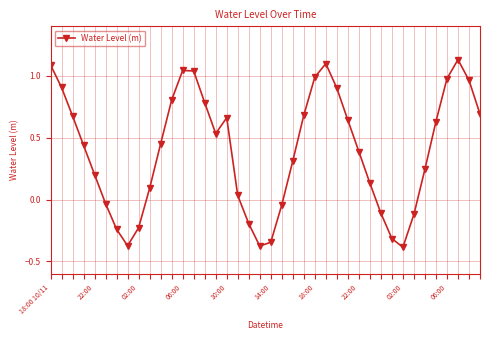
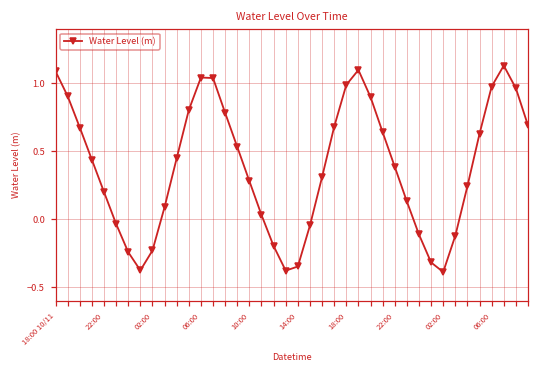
10:00: 0.66 -> 0.28
